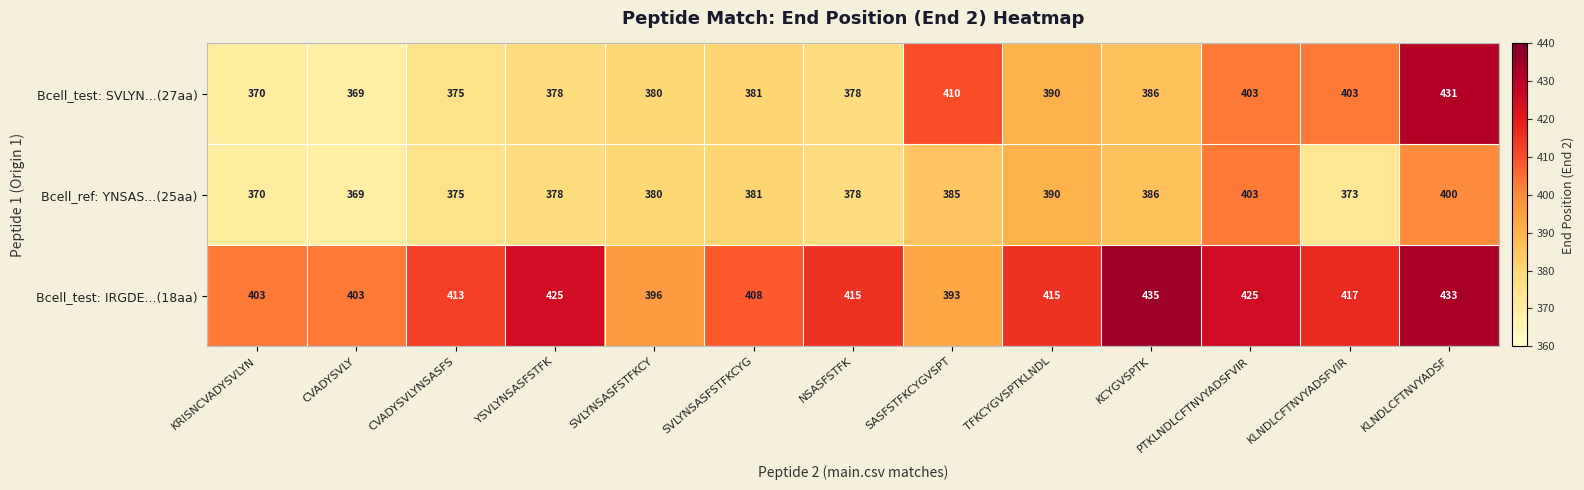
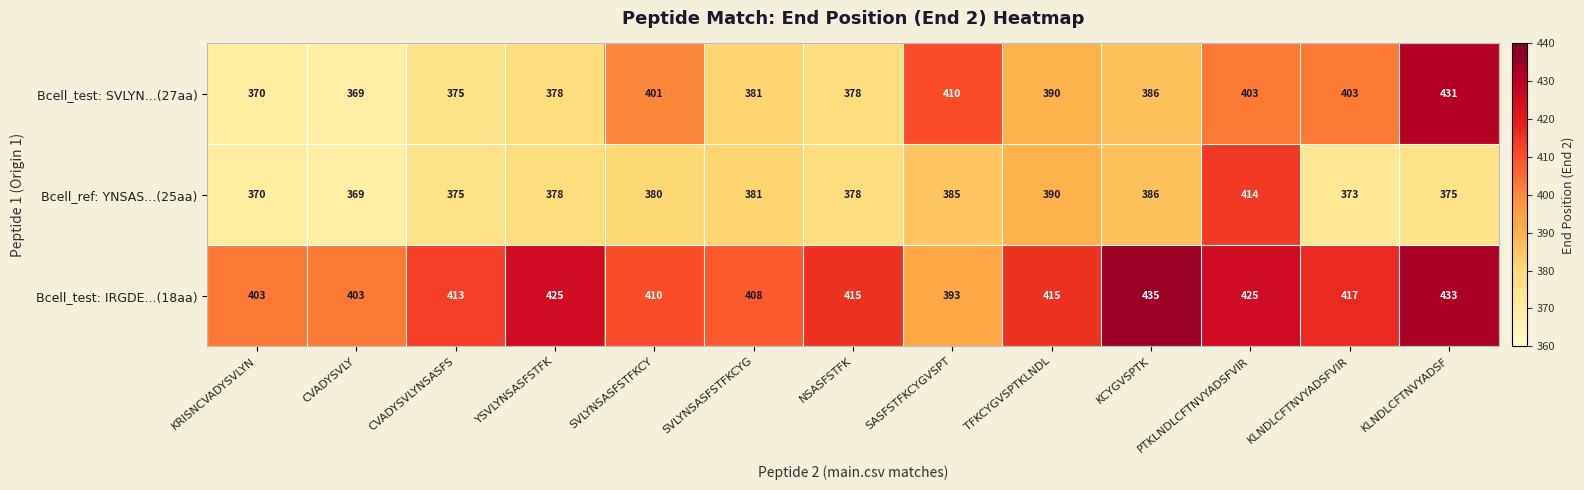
Bcell_test: SVLYN...(27aa), SVLYNSASFSTFKCY: 380 -> 401
Bcell_ref: YNSAS...(25aa), PTKLNDLCFTNVYADSFVIR: 403 -> 414
Bcell_ref: YNSAS...(25aa), KLNDLCFTNVYADSF: 400 -> 375
Bcell_test: IRGDE...(18aa), SVLYNSASFSTFKCY: 396 -> 410
